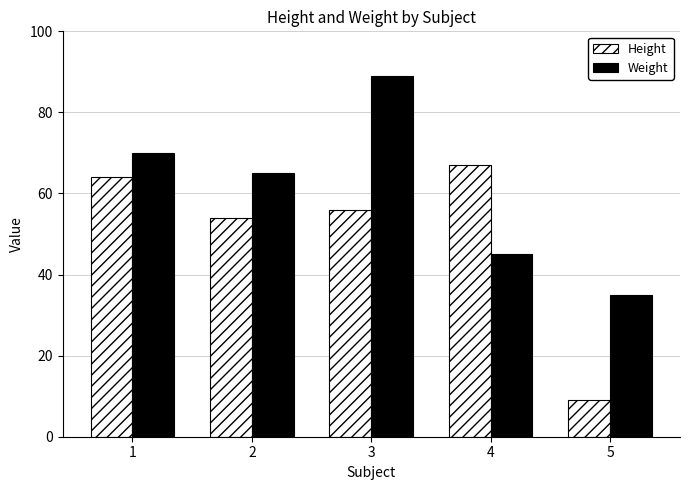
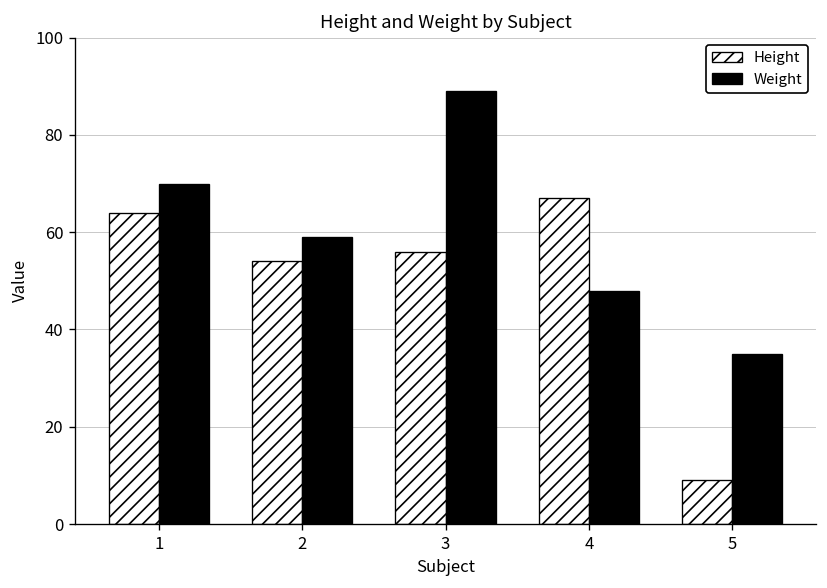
Weight, 2: 65 -> 59
Weight, 4: 45 -> 48
